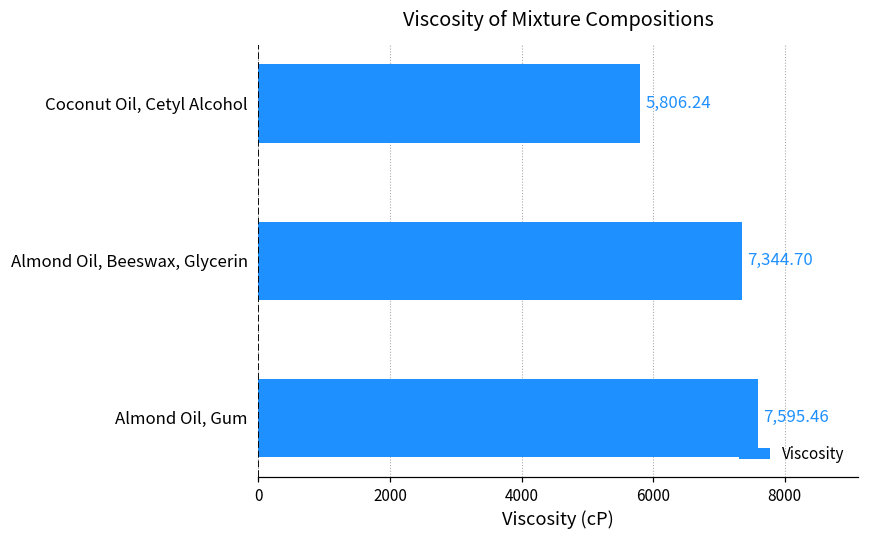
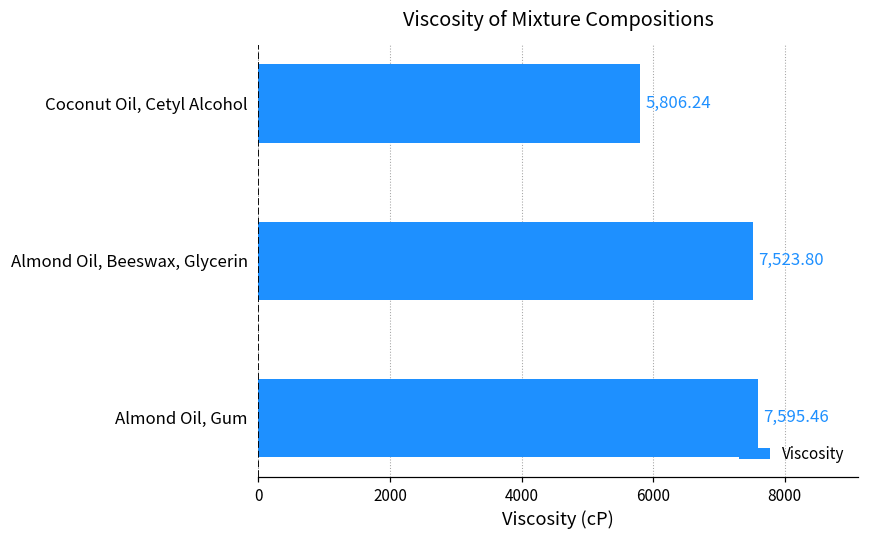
Almond Oil, Beeswax, Glycerin: 7,344.70 -> 7,523.80
